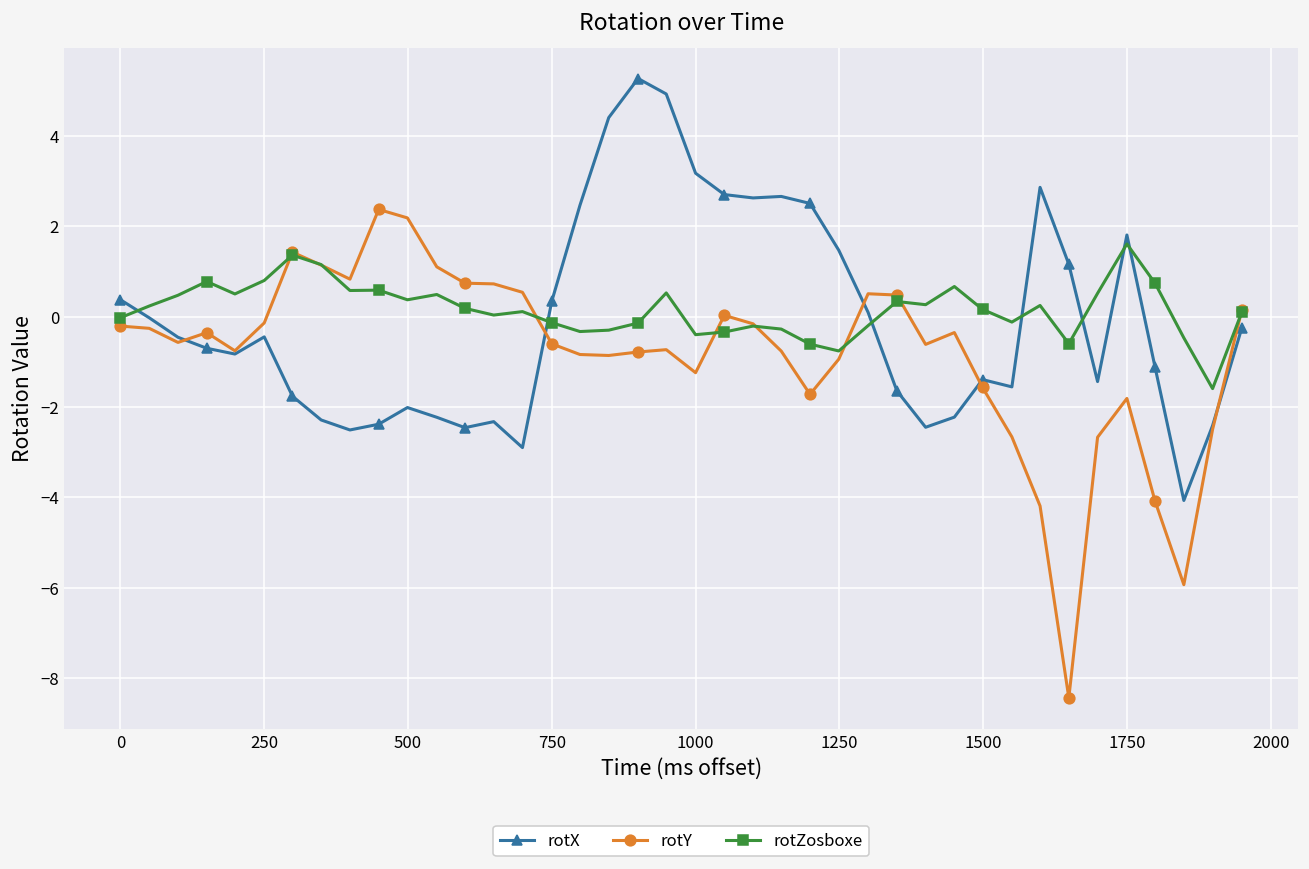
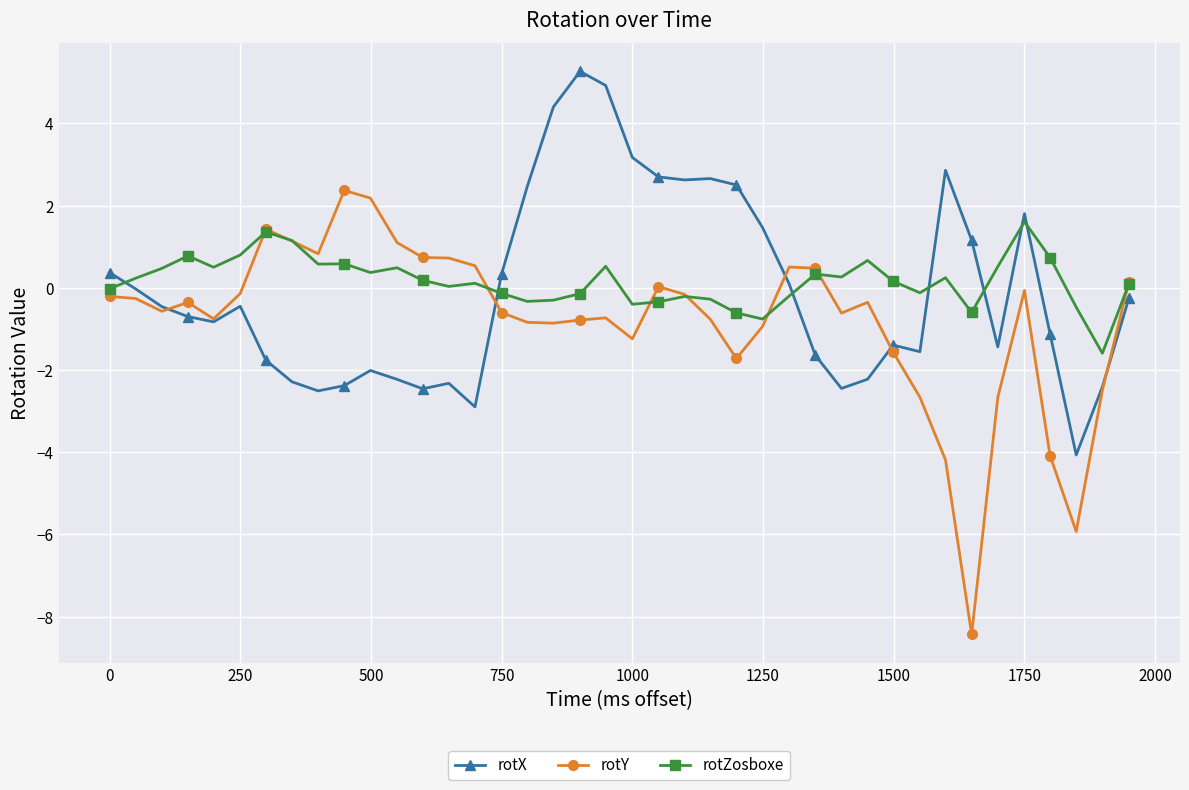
rotY, 1750: -1.8 -> -0.1
